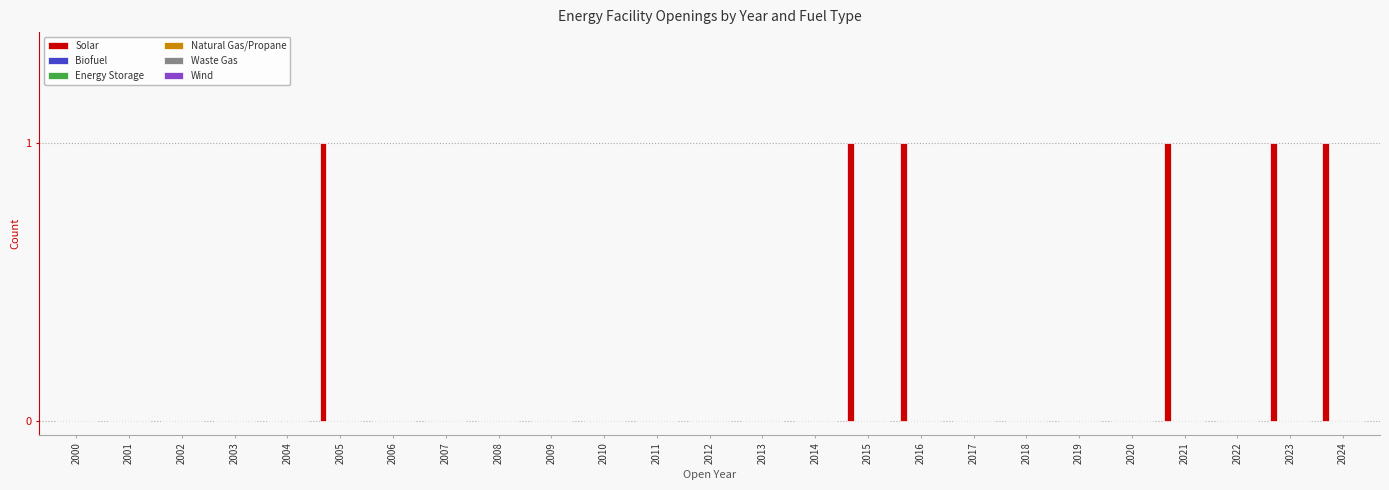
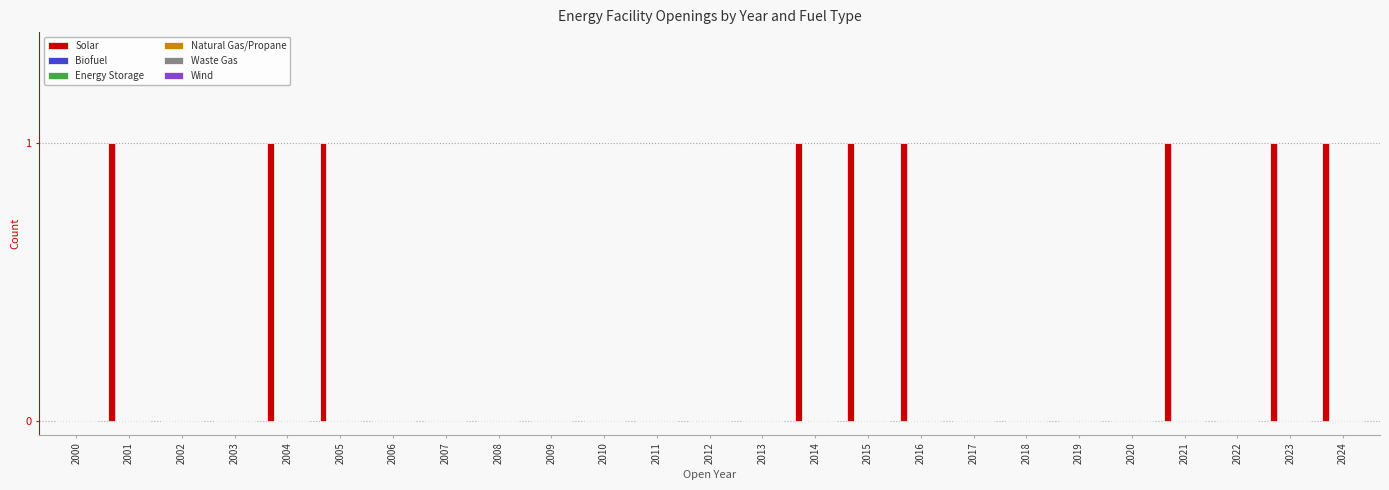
Solar, 2001: 0 -> 1
Solar, 2004: 0 -> 1
Solar, 2014: 0 -> 1
